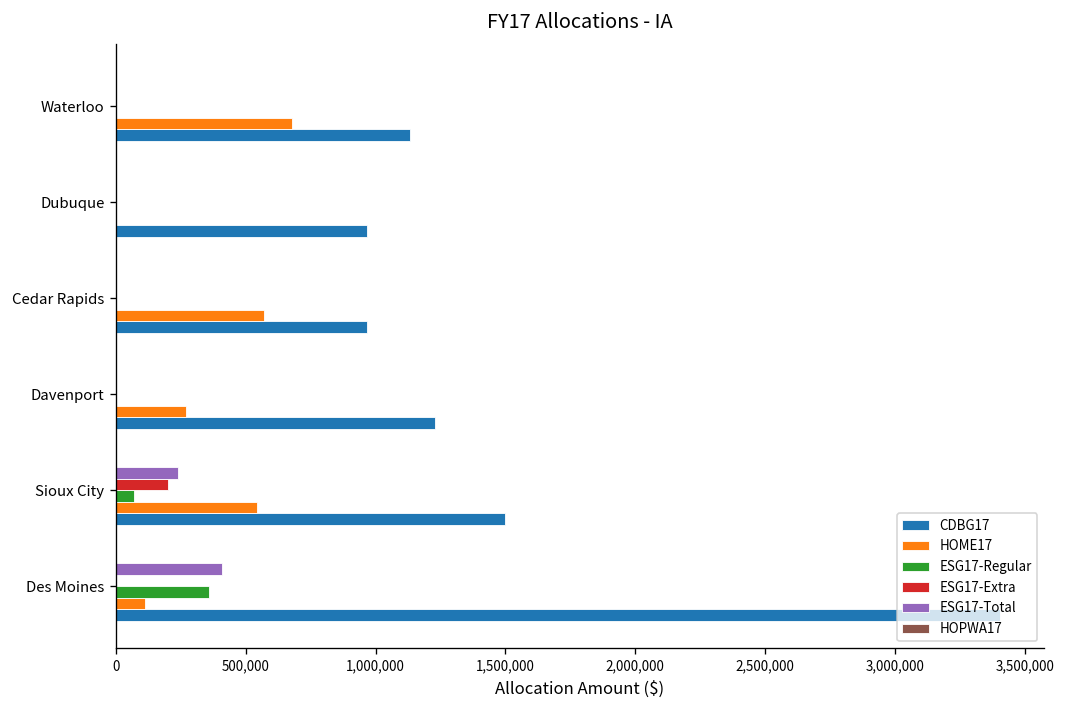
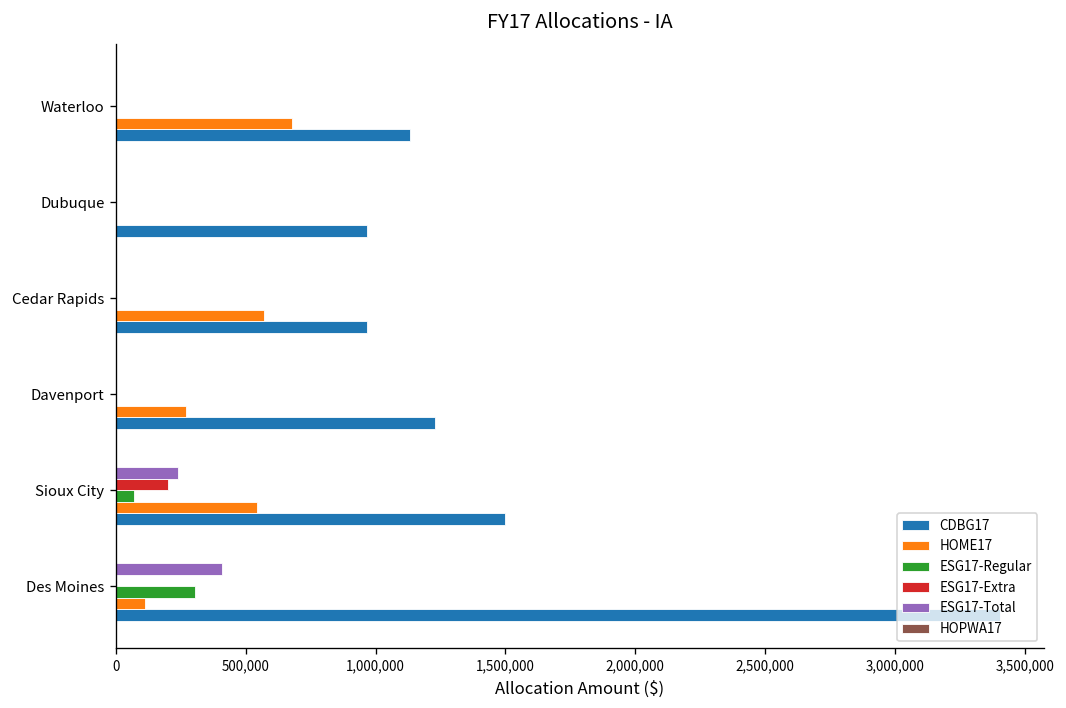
ESG17-Regular, Des Moines: 360,000 -> 300,000
